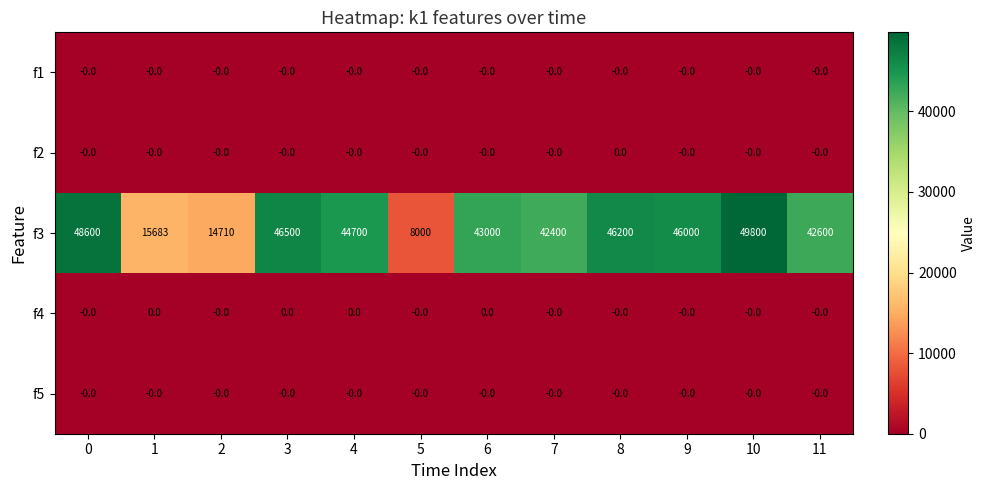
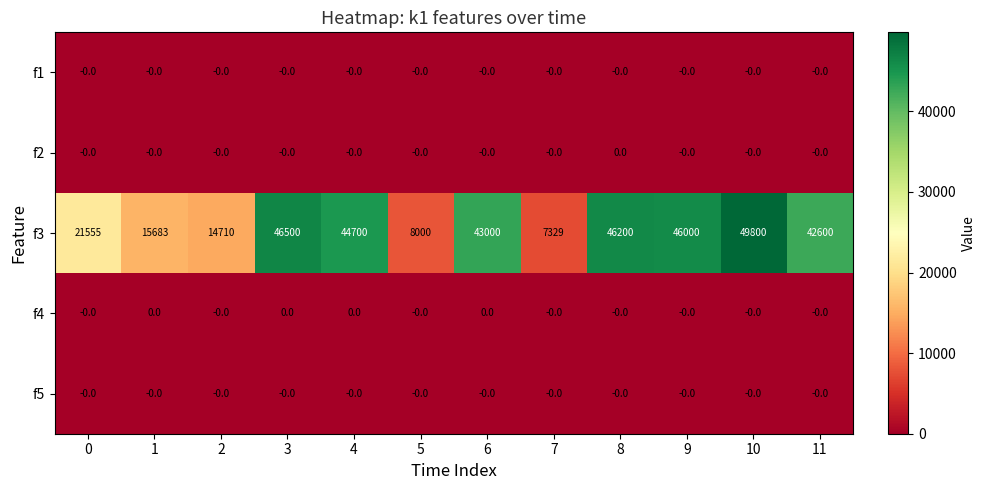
f3, 0: 48600 -> 21555
f3, 7: 42400 -> 7329
